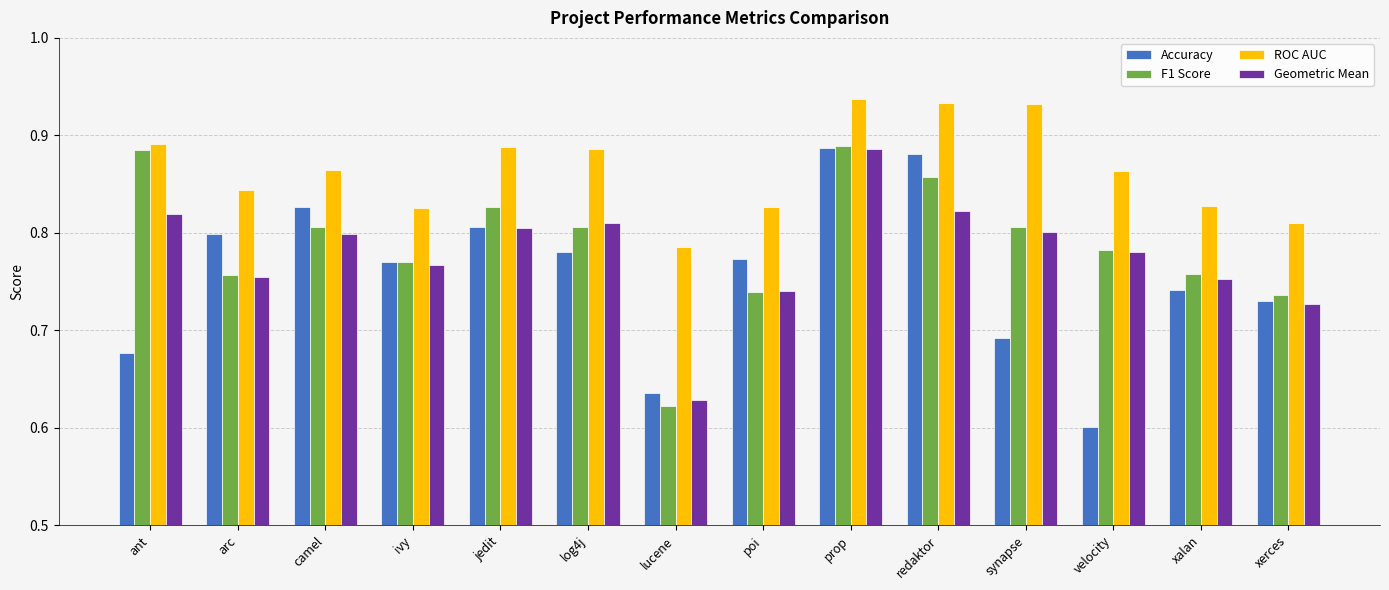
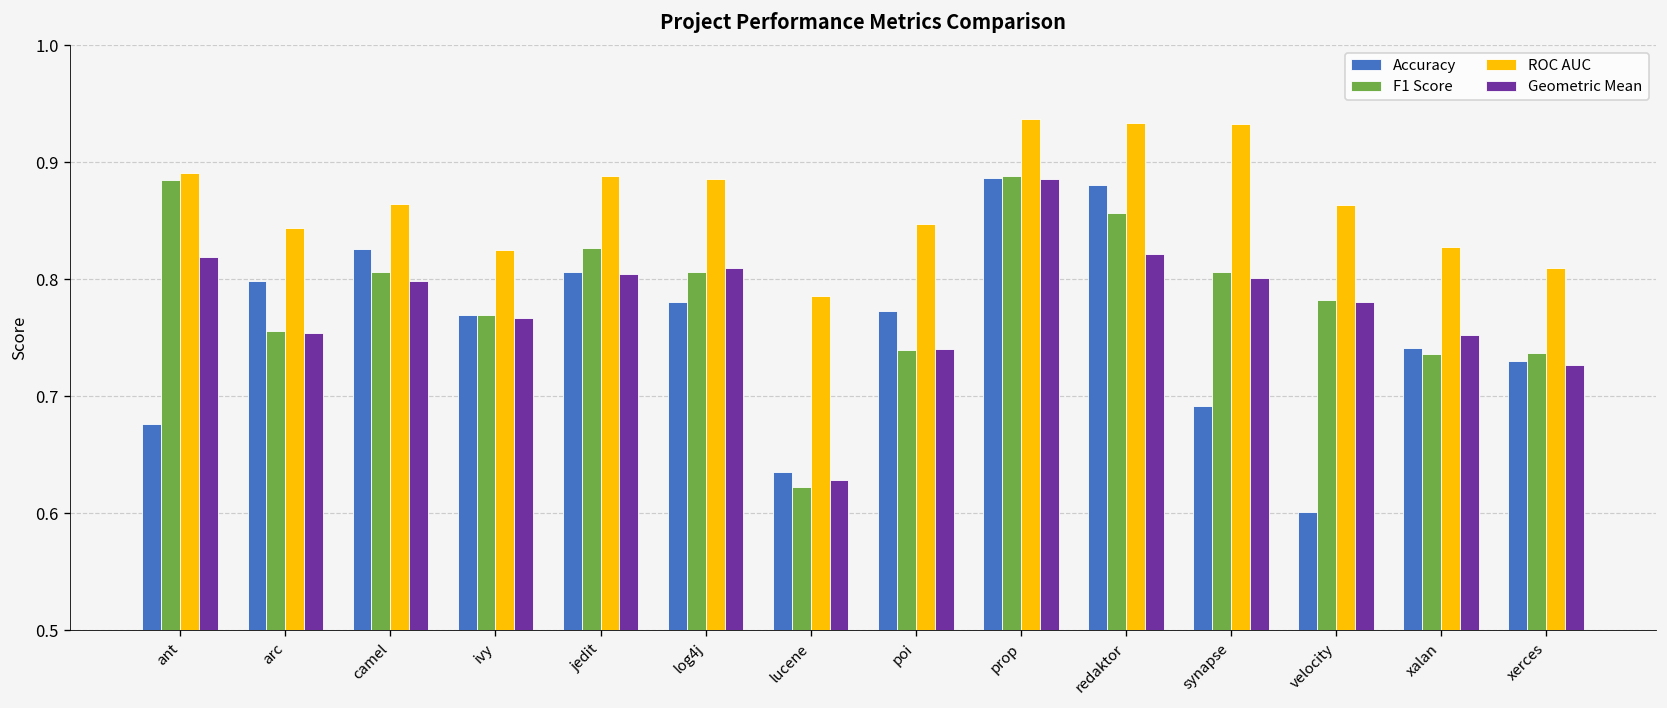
ROC AUC, poi: 0.83 -> 0.85
F1 Score, xalan: 0.76 -> 0.74
